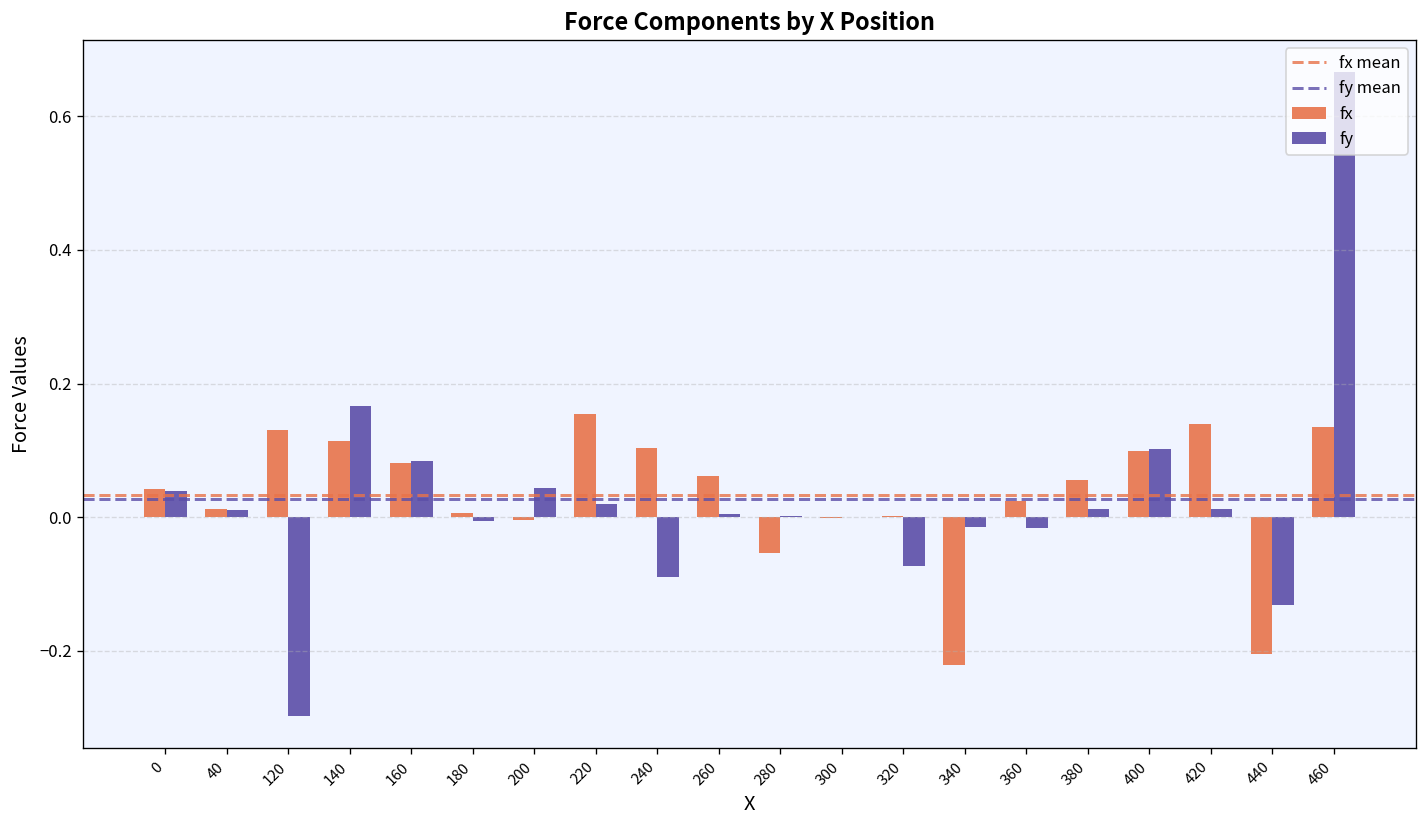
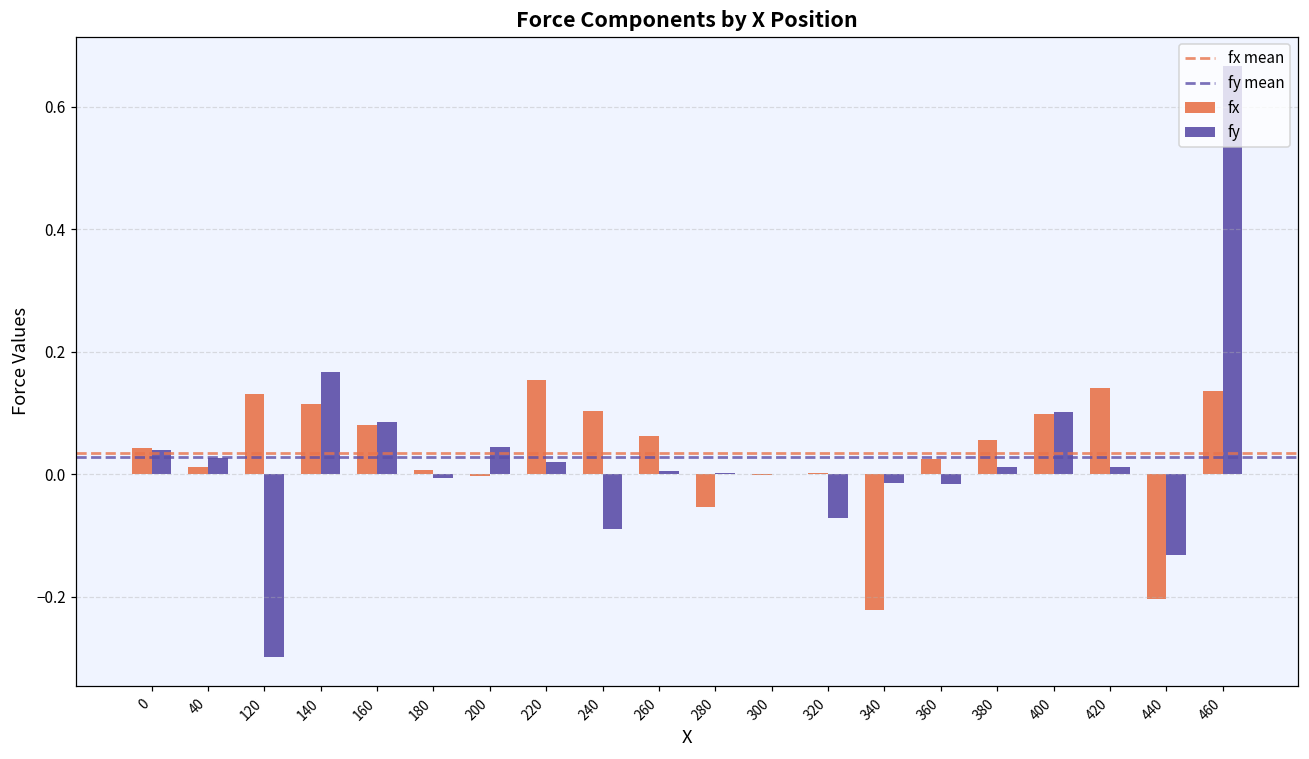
fy, 40: 0.01 -> 0.03
